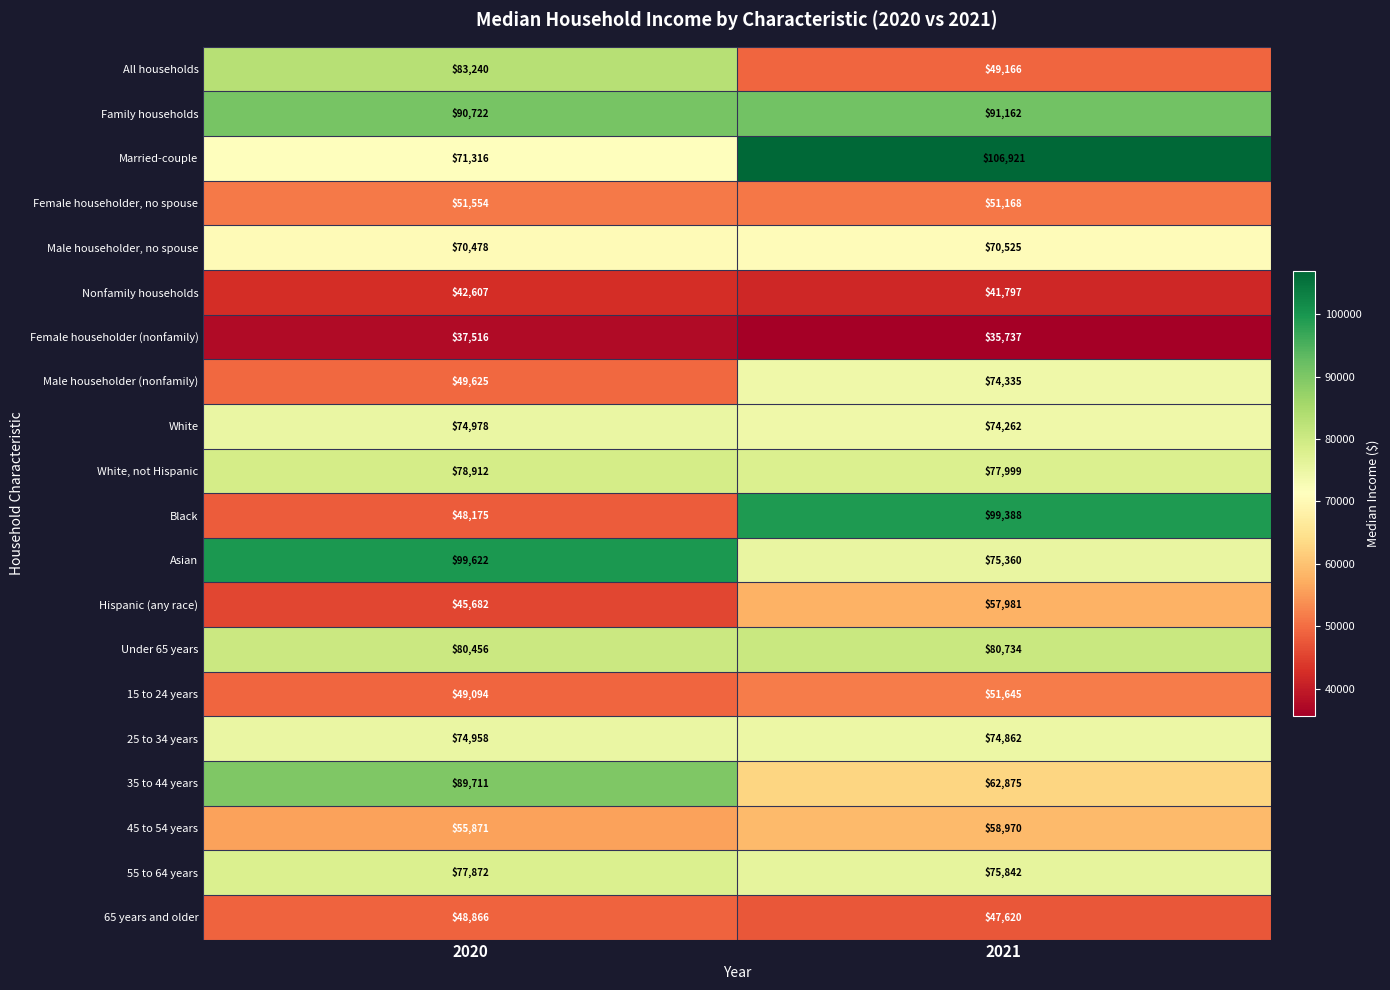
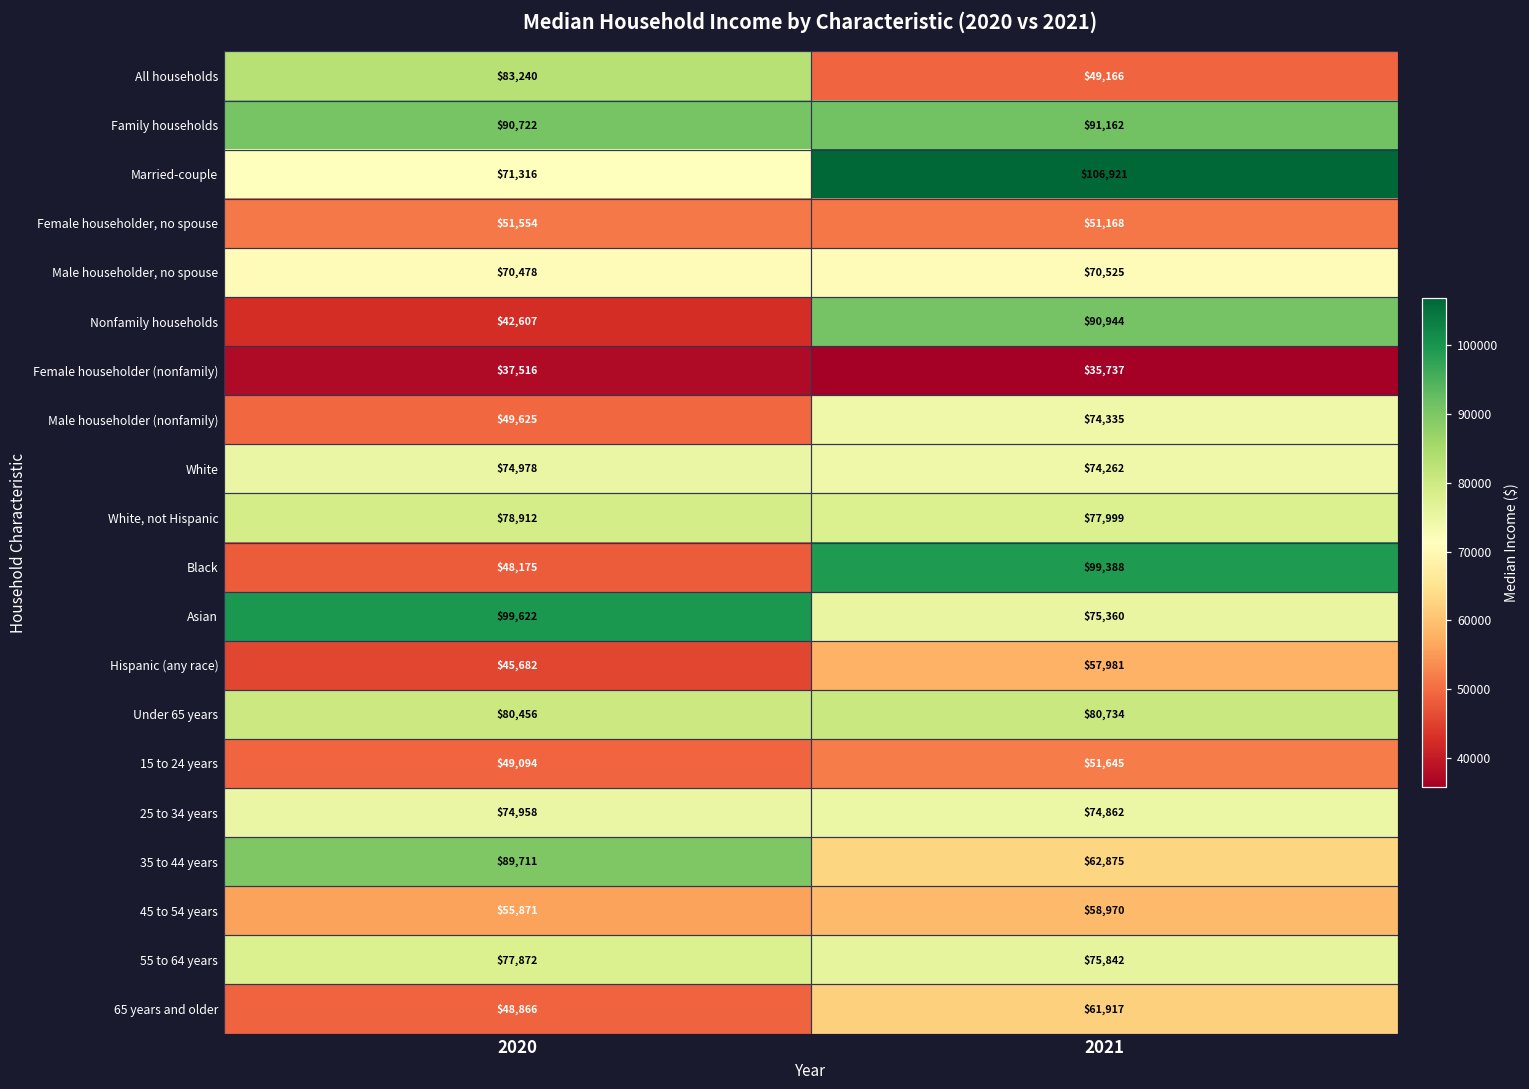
Nonfamily households, 2021: $41,797 -> $90,944
65 years and older, 2021: $47,620 -> $61,917
